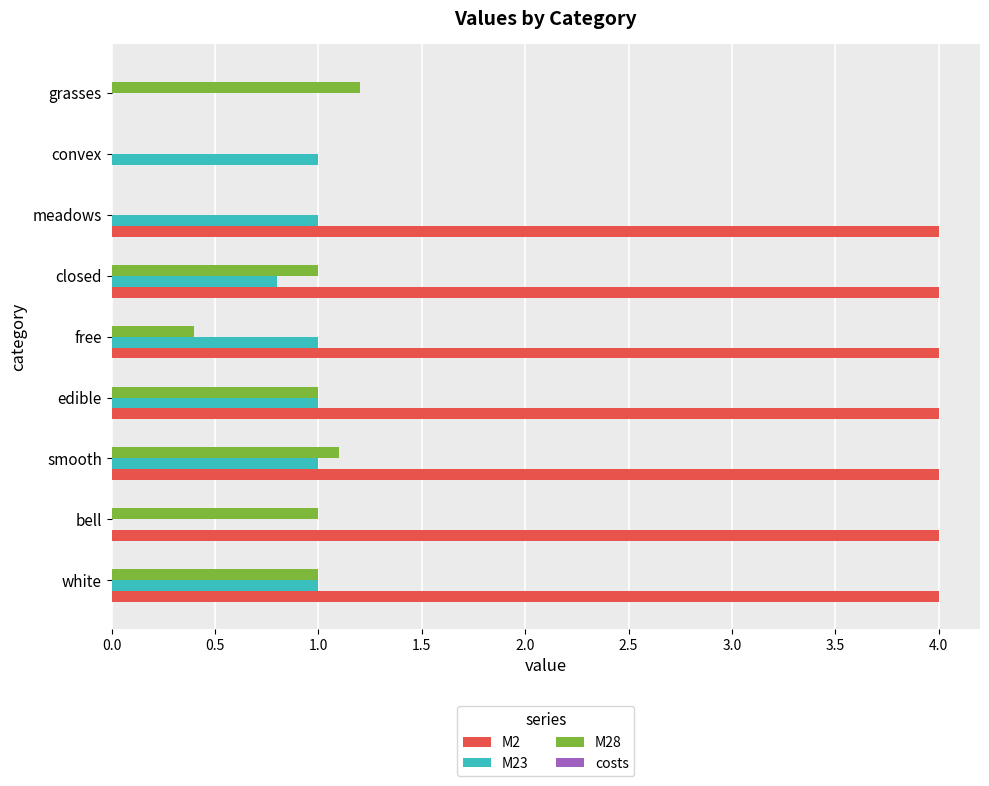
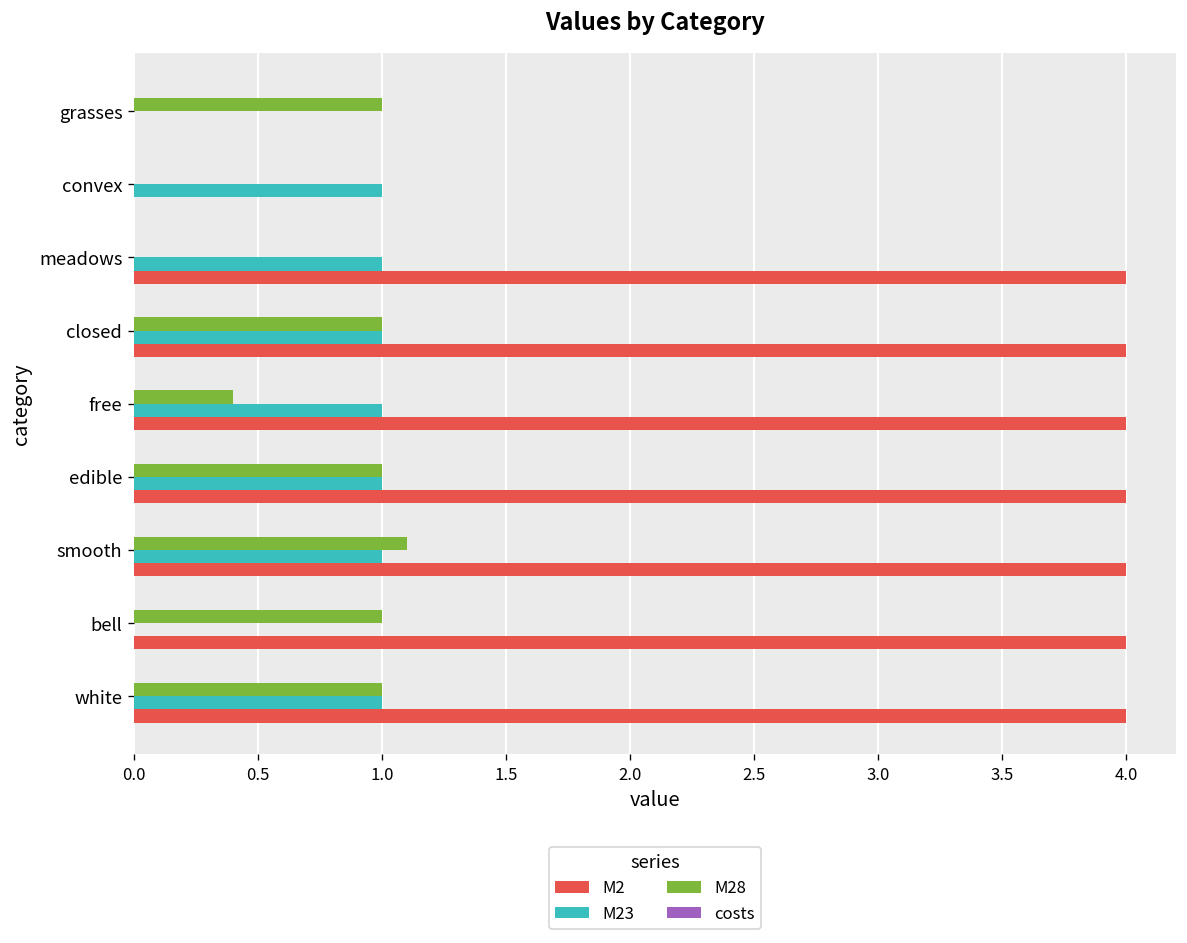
M28, grasses: 1.2 -> 1.0
M23, closed: 0.8 -> 1.0
